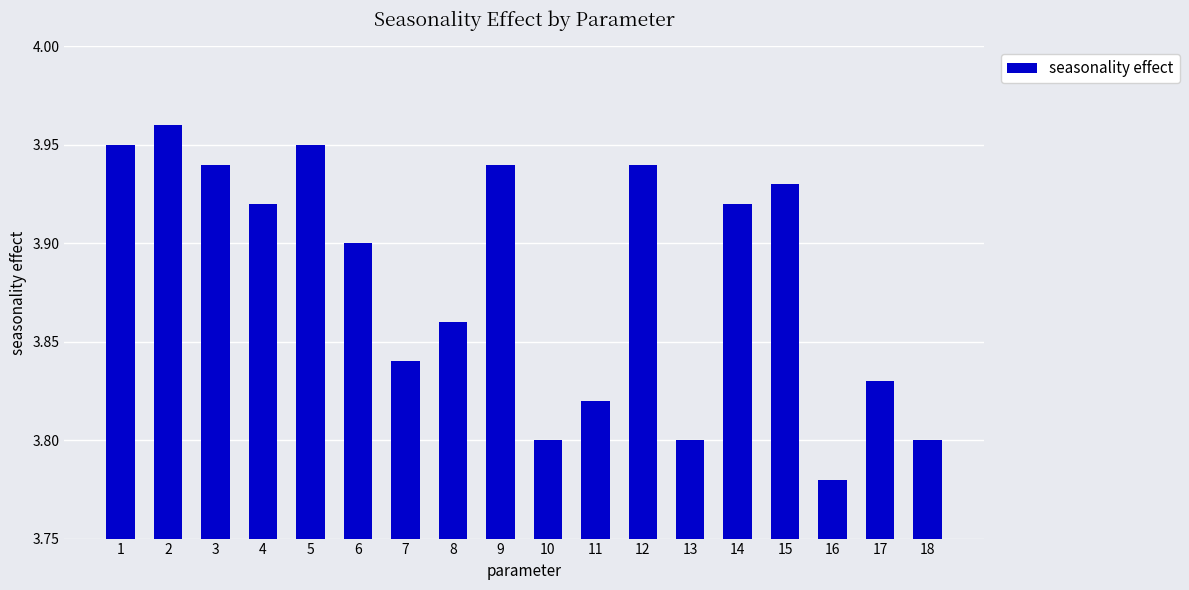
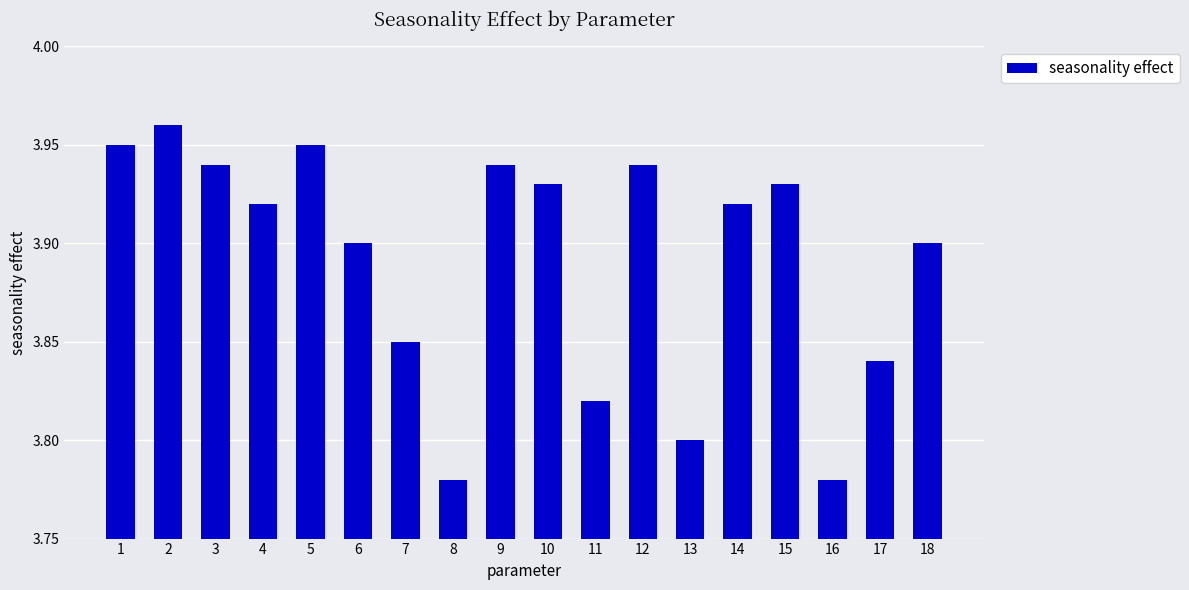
7: 3.84 -> 3.85
8: 3.86 -> 3.78
10: 3.80 -> 3.93
17: 3.83 -> 3.84
18: 3.8 -> 3.9
